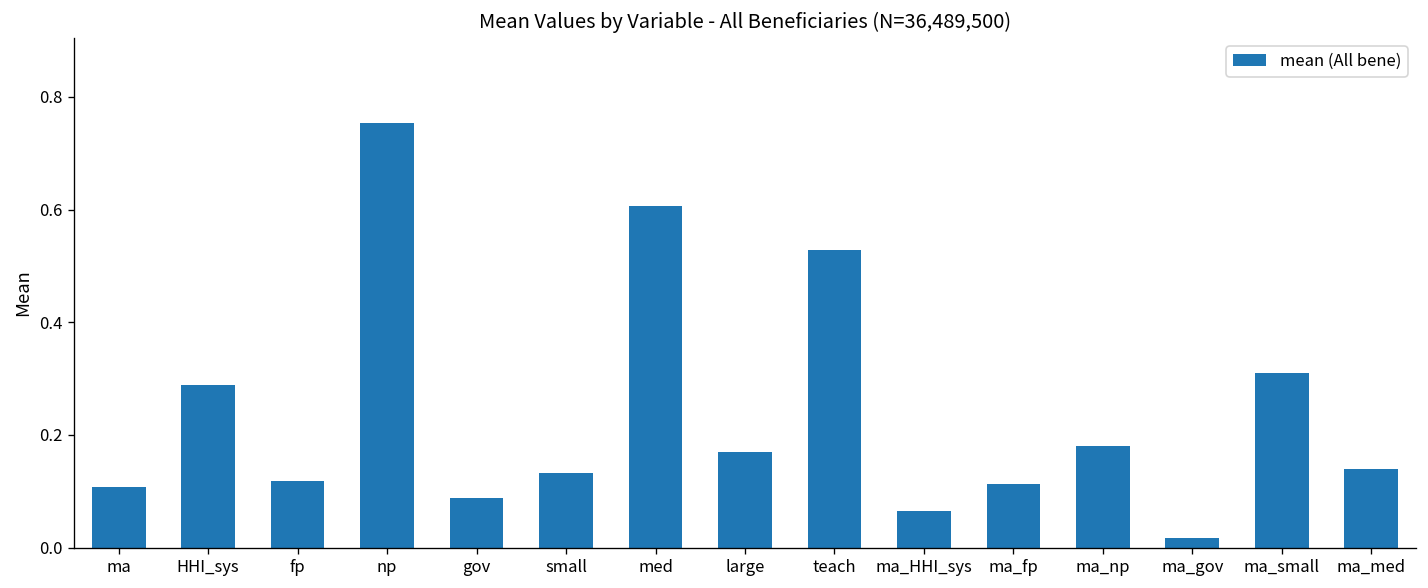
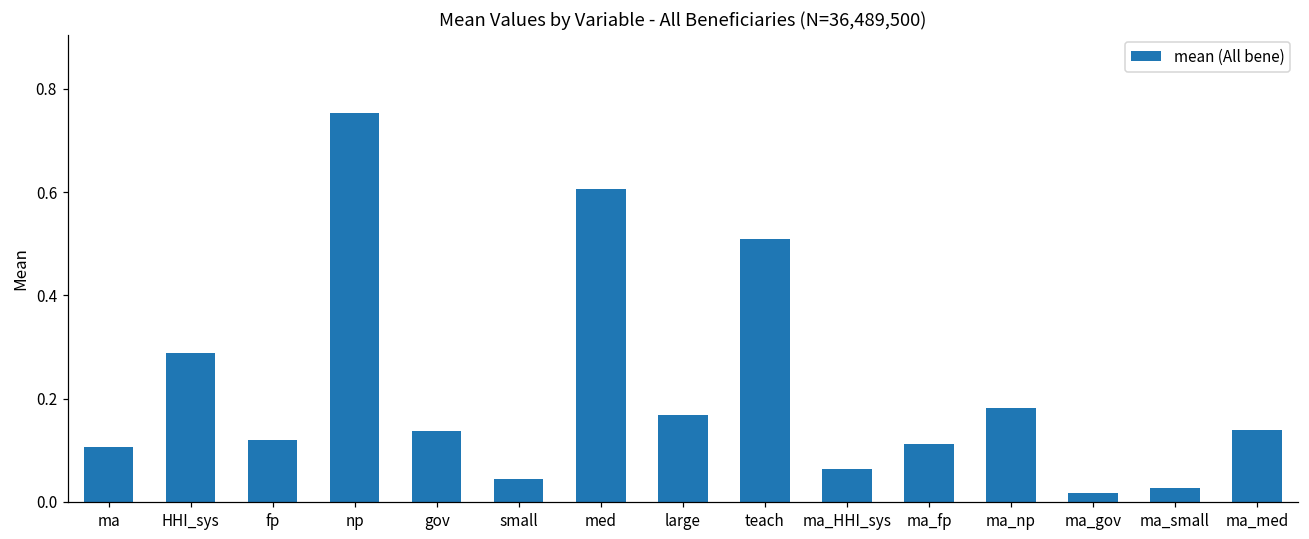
gov: 0.09 -> 0.14
small: 0.13 -> 0.05
teach: 0.53 -> 0.51
ma_small: 0.31 -> 0.03
